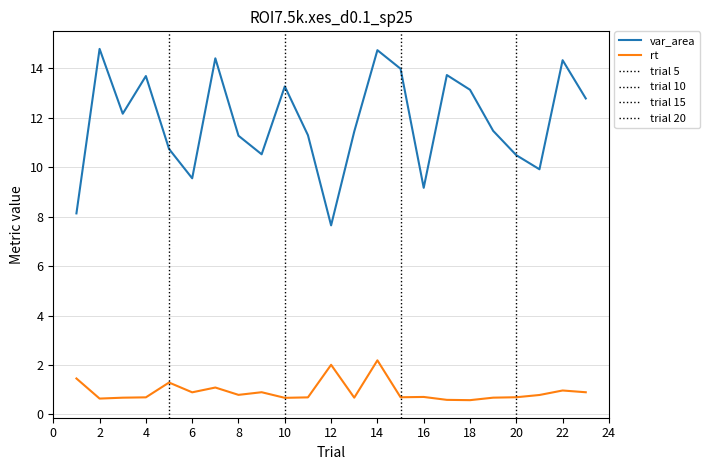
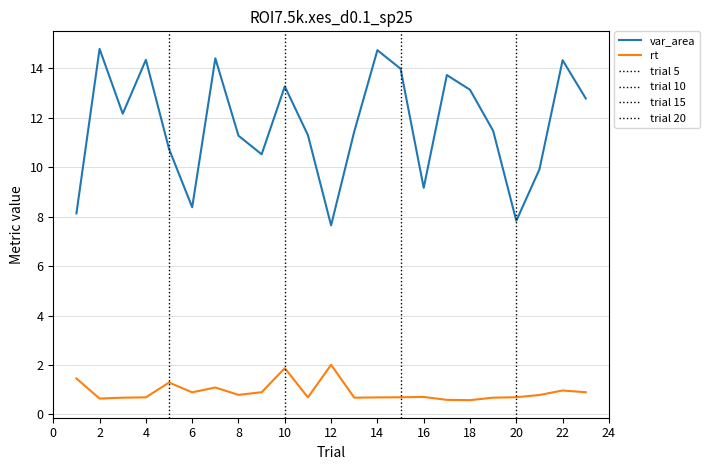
var_area, 4: 13.7 -> 14.3
var_area, 6: 9.6 -> 8.4
rt, 10: 0.7 -> 1.9
rt, 14: 2.2 -> 0.7
var_area, 20: 10.5 -> 7.8
